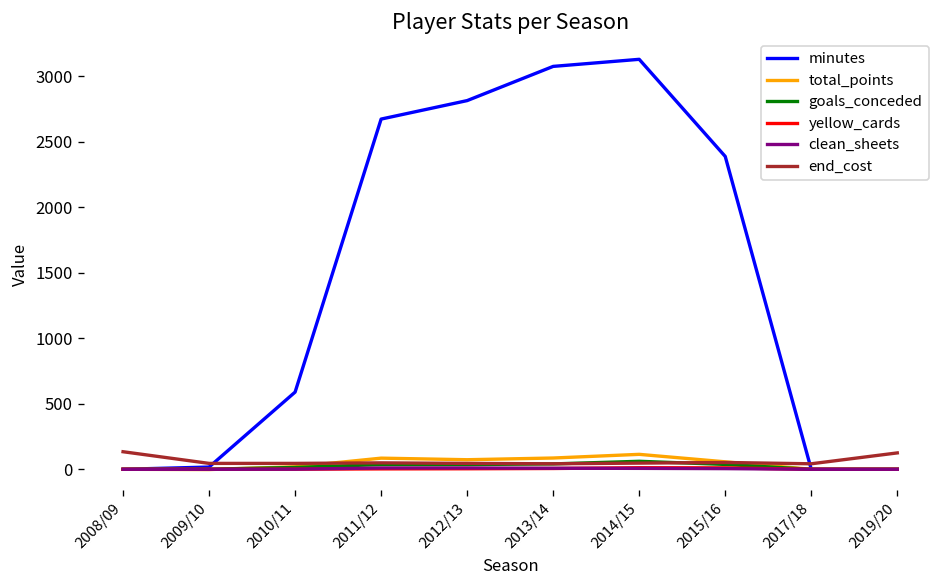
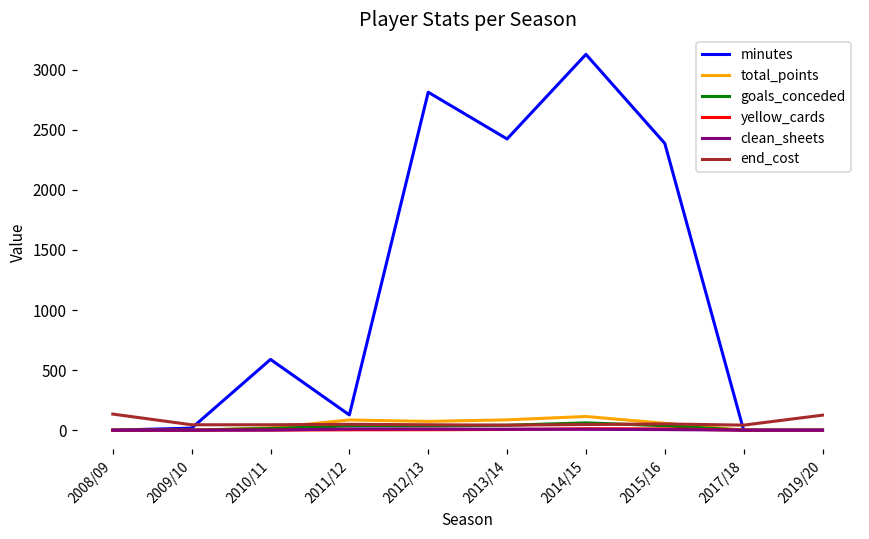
minutes, 2011/12: 2670 -> 130
minutes, 2013/14: 3070 -> 2420
